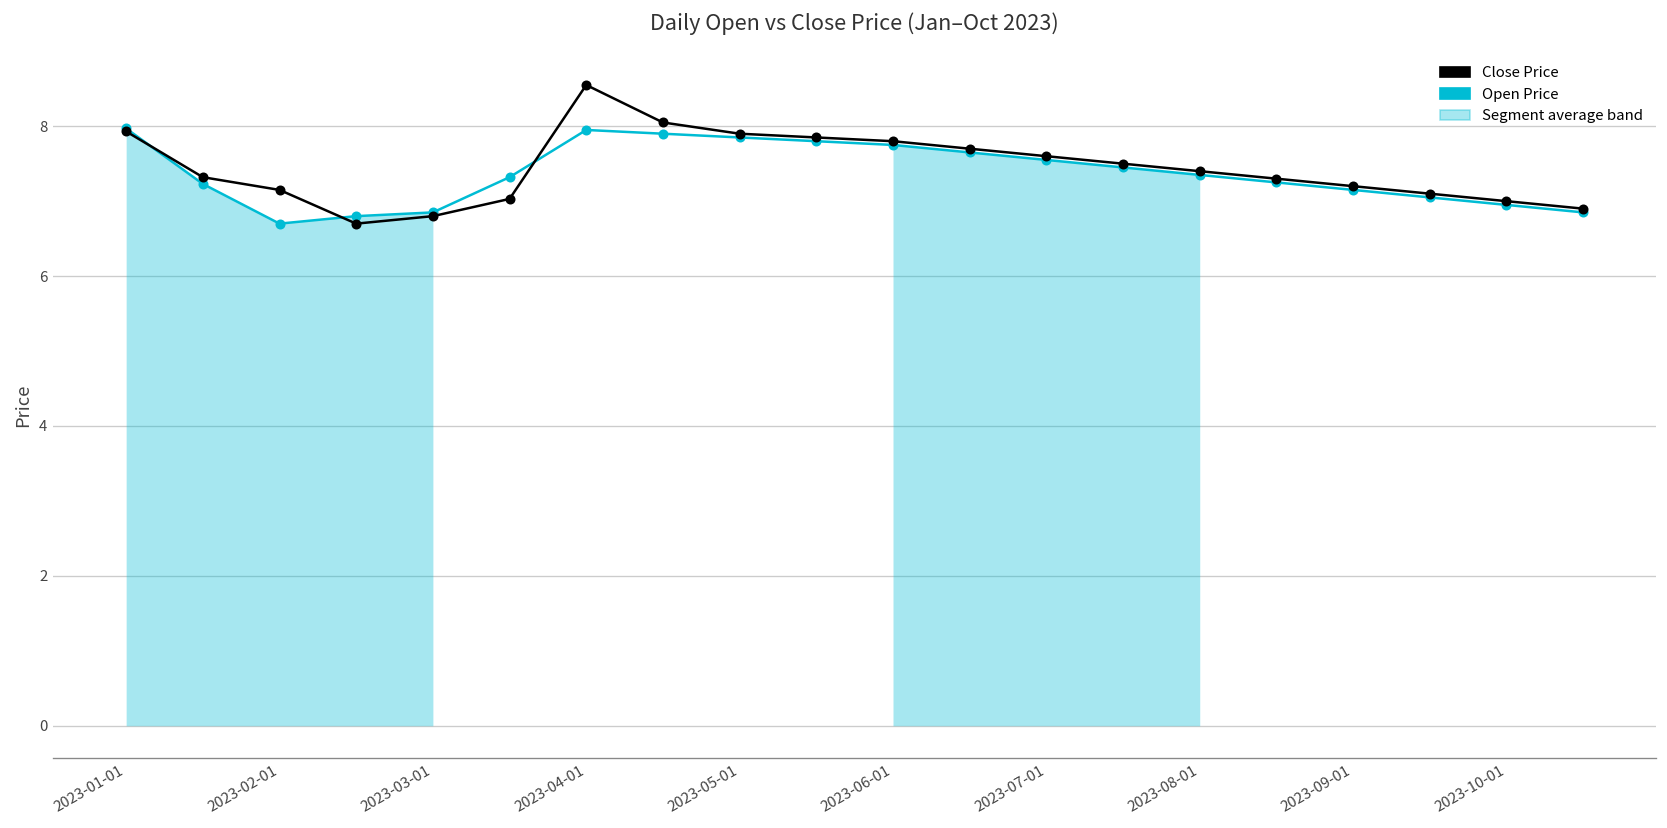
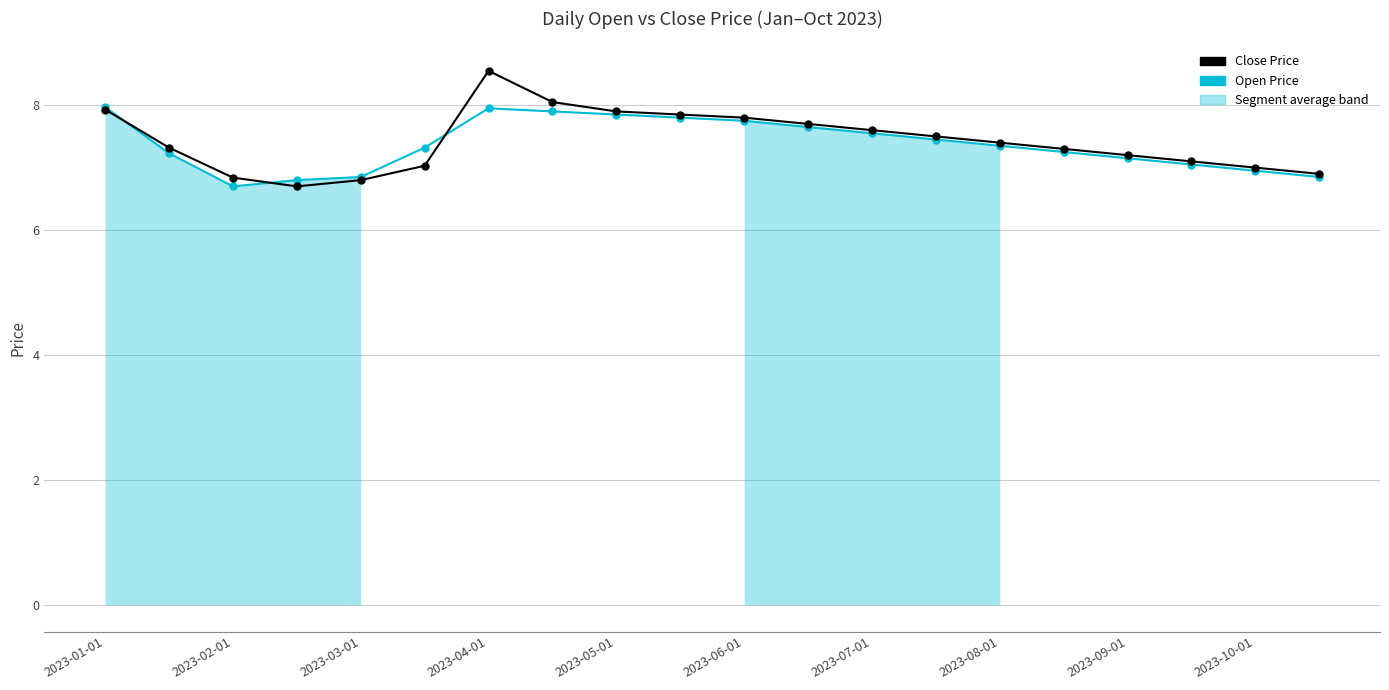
Close Price, 2023-02-01: 7.2 -> 6.8
